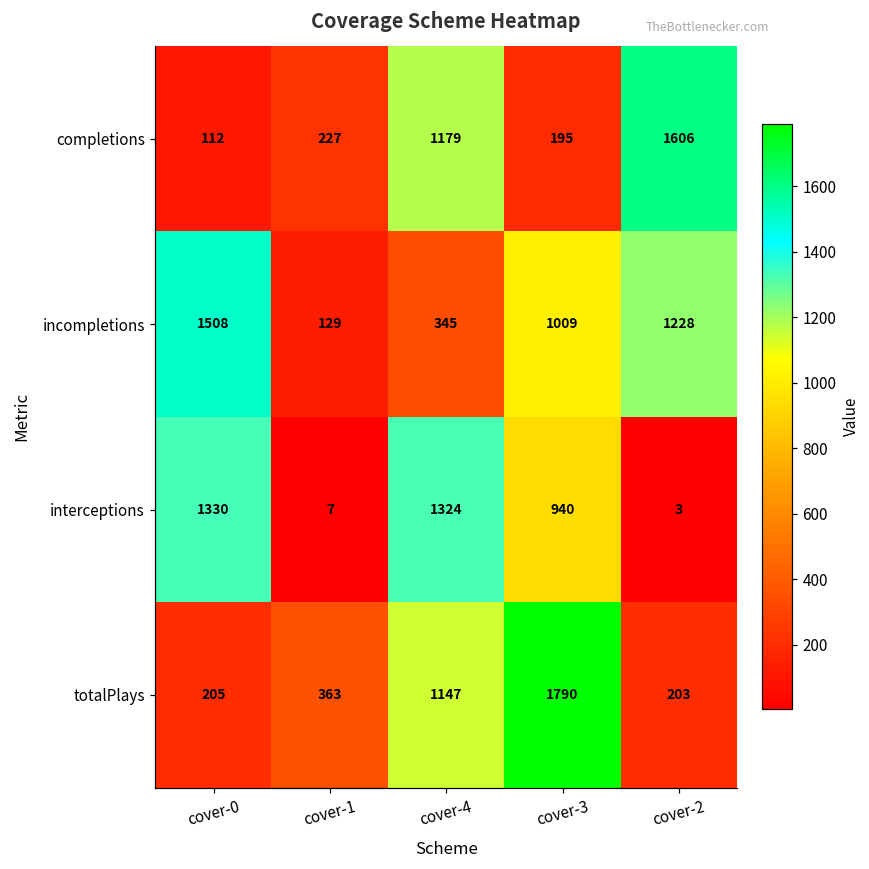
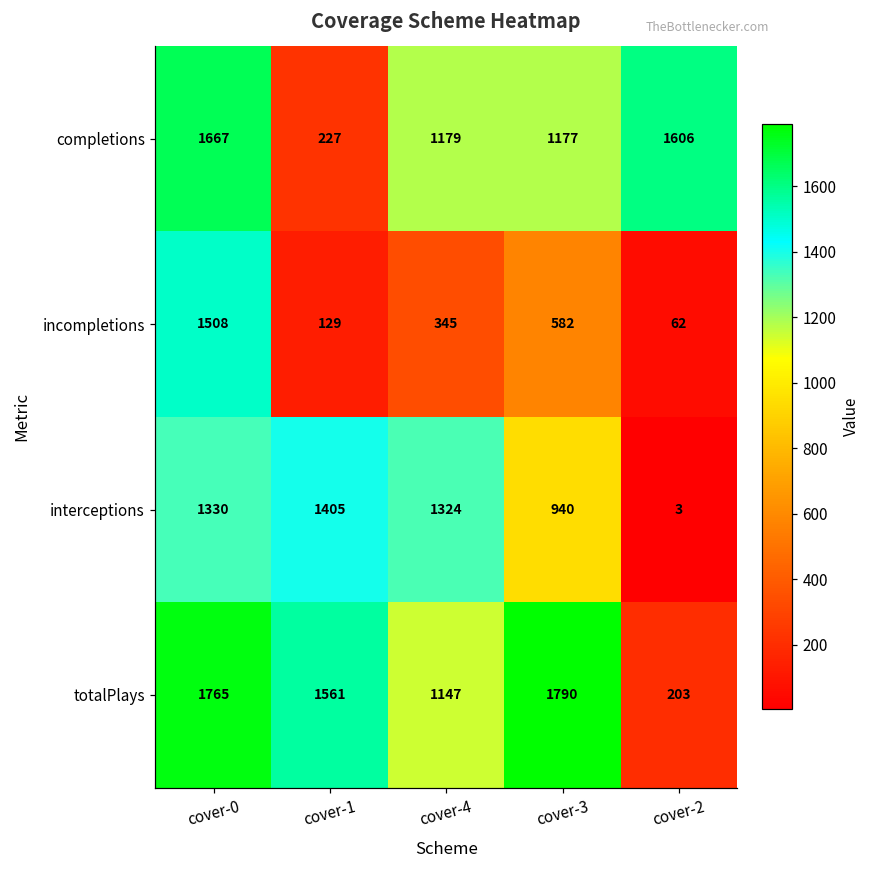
completions, cover-0: 112 -> 1667
completions, cover-3: 195 -> 1177
incompletions, cover-3: 1009 -> 582
incompletions, cover-2: 1228 -> 62
interceptions, cover-1: 7 -> 1405
totalPlays, cover-0: 205 -> 1765
totalPlays, cover-1: 363 -> 1561
